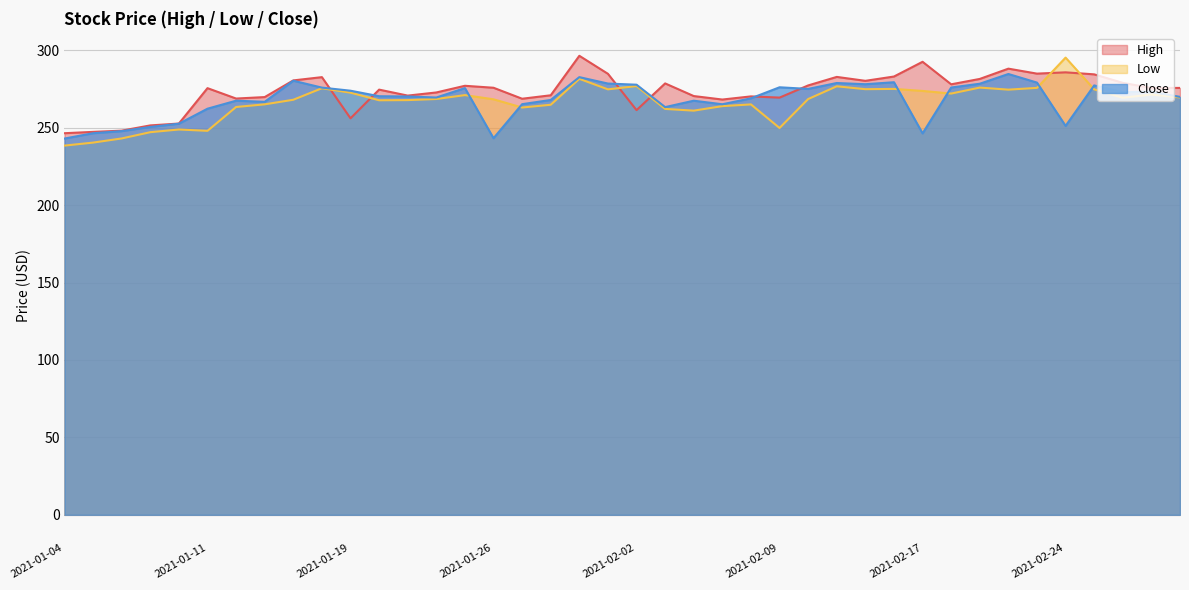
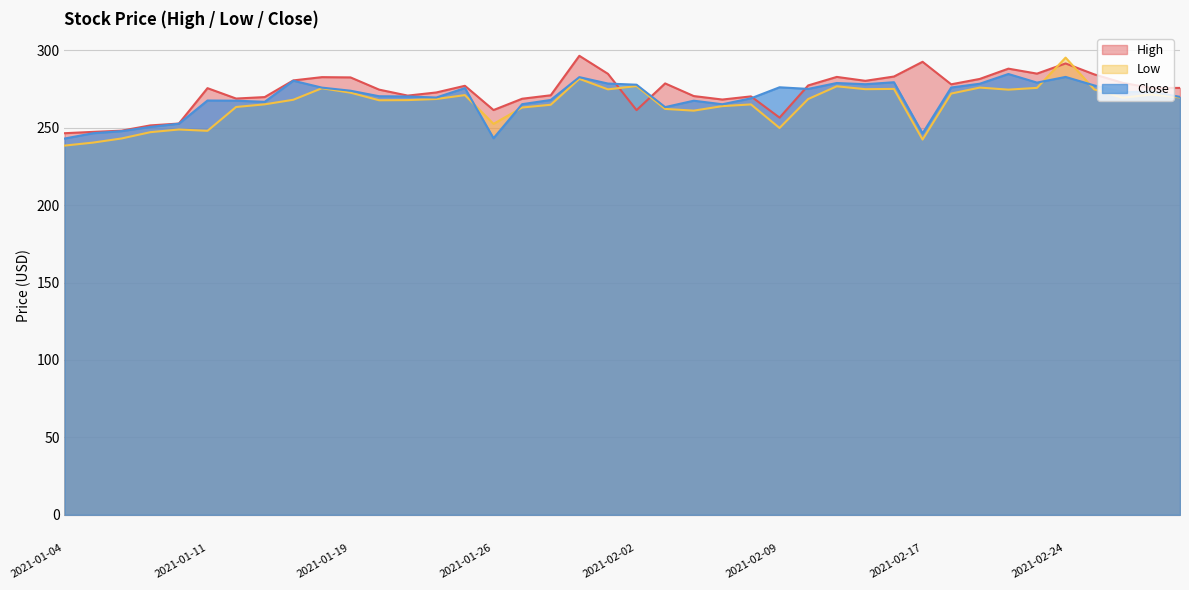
Close, 2021-01-11: 262 -> 268
High, 2021-01-19: 256 -> 282
High, 2021-01-26: 276 -> 261
Low, 2021-01-26: 268 -> 252
High, 2021-02-09: 269 -> 256
Low, 2021-02-17: 274 -> 242
High, 2021-02-24: 286 -> 291
Close, 2021-02-24: 251 -> 283
